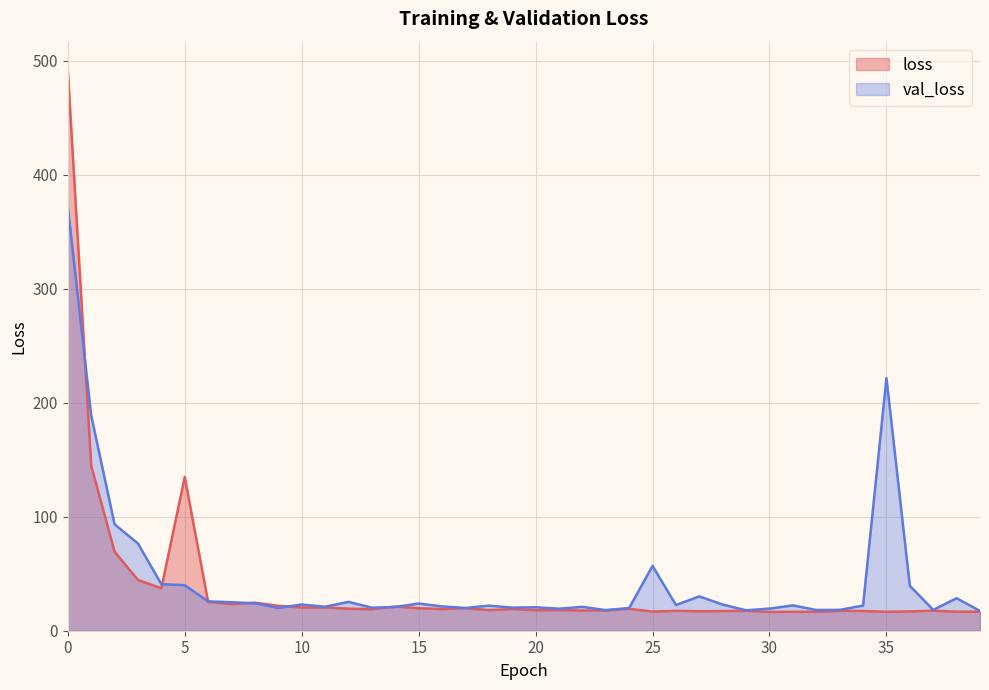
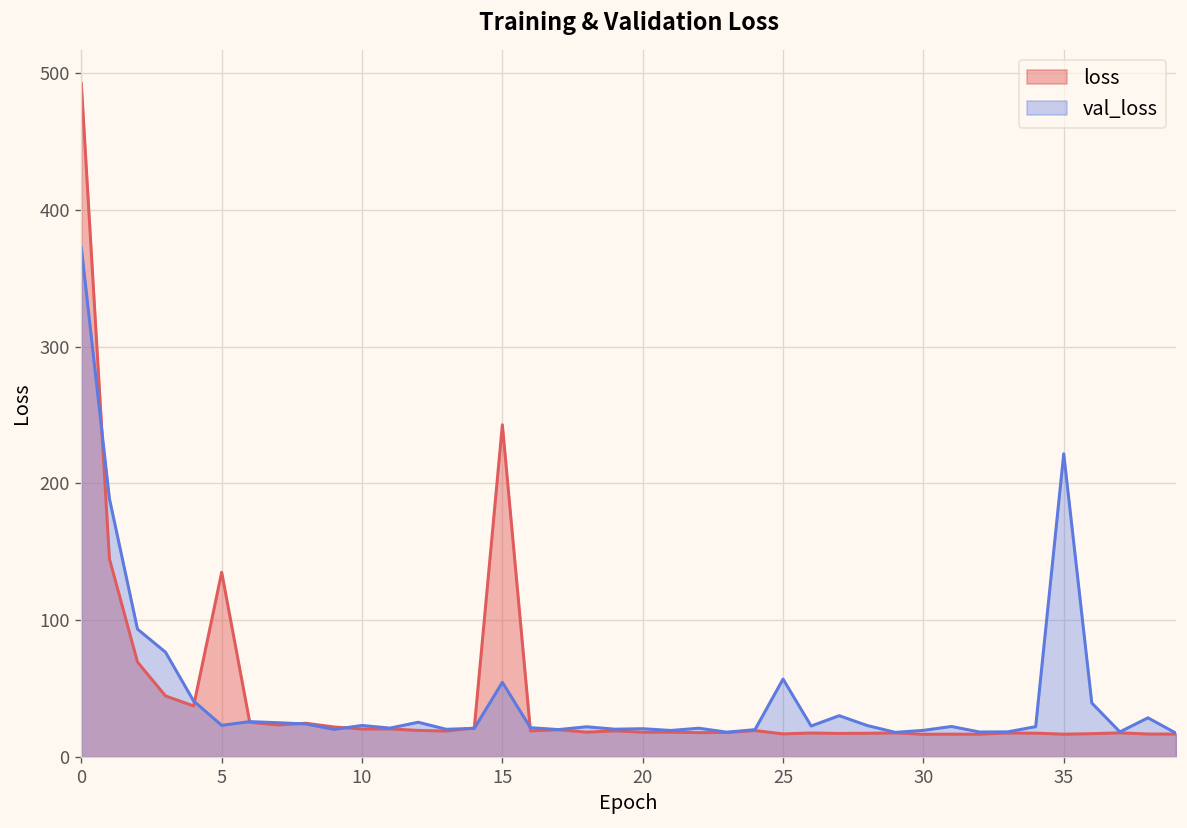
val_loss, 5: 40 -> 23
loss, 15: 20 -> 243
val_loss, 15: 24 -> 55
